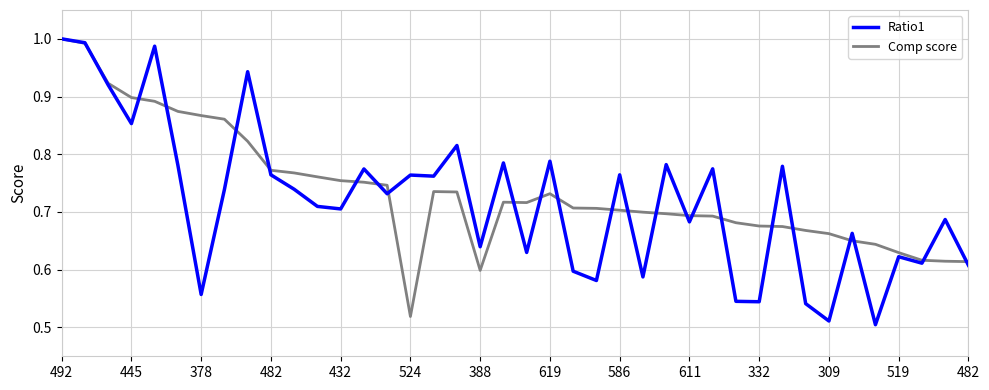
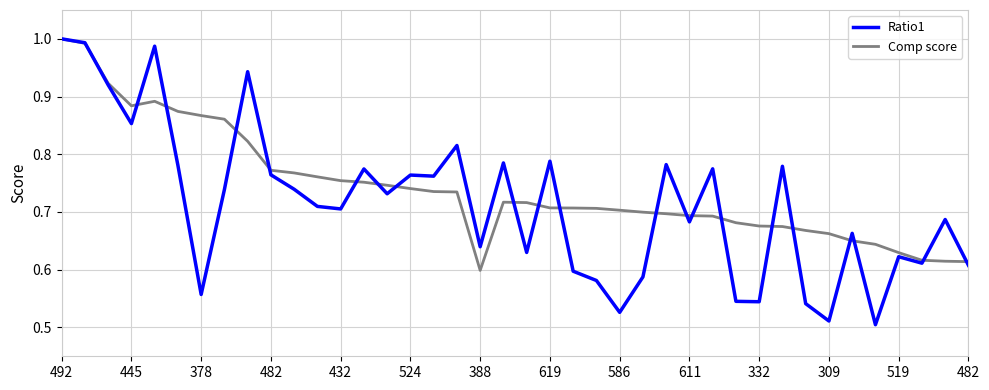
Comp score, 445: 0.90 -> 0.88
Comp score, 524: 0.52 -> 0.74
Comp score, 619: 0.73 -> 0.71
Ratio1, 586: 0.76 -> 0.53
